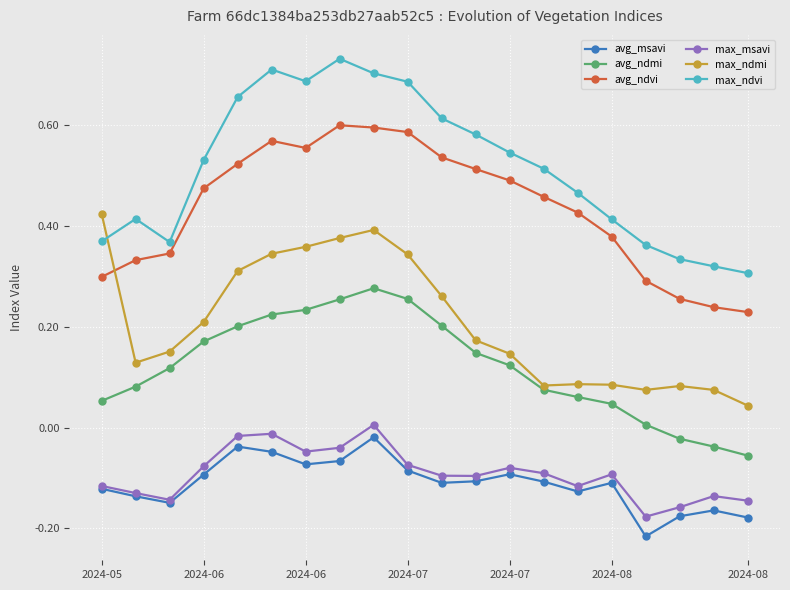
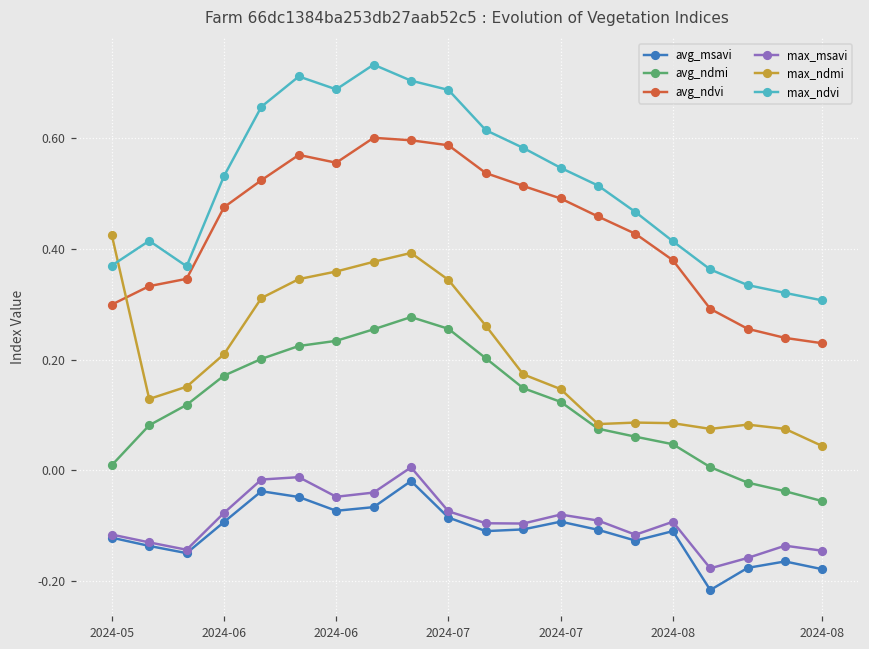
avg_ndmi, 2024-05: 0.05 -> 0.01
